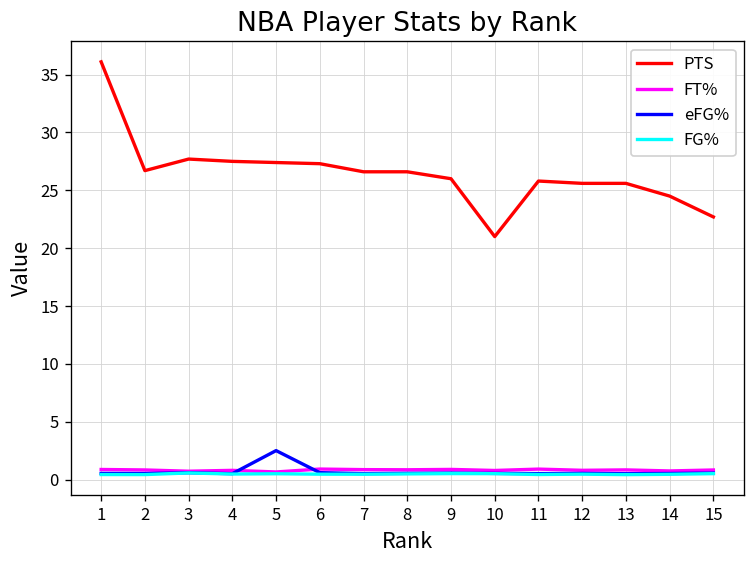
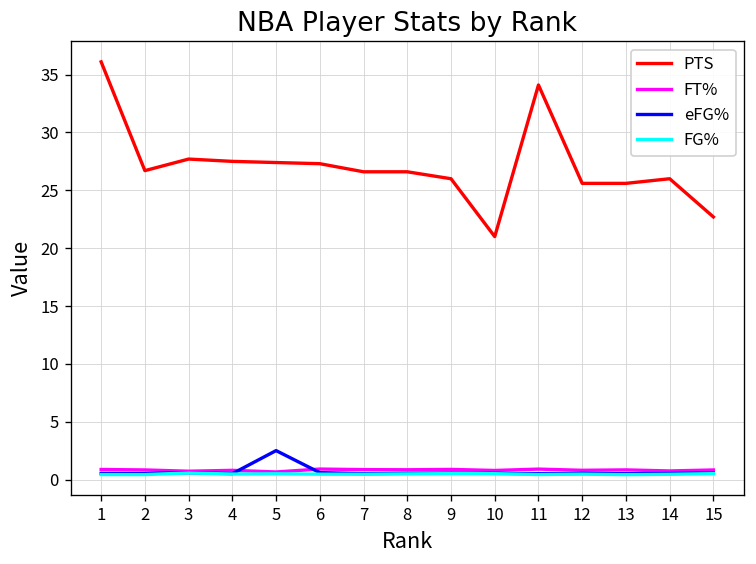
PTS, 11: 26 -> 34
PTS, 14: 25 -> 26
